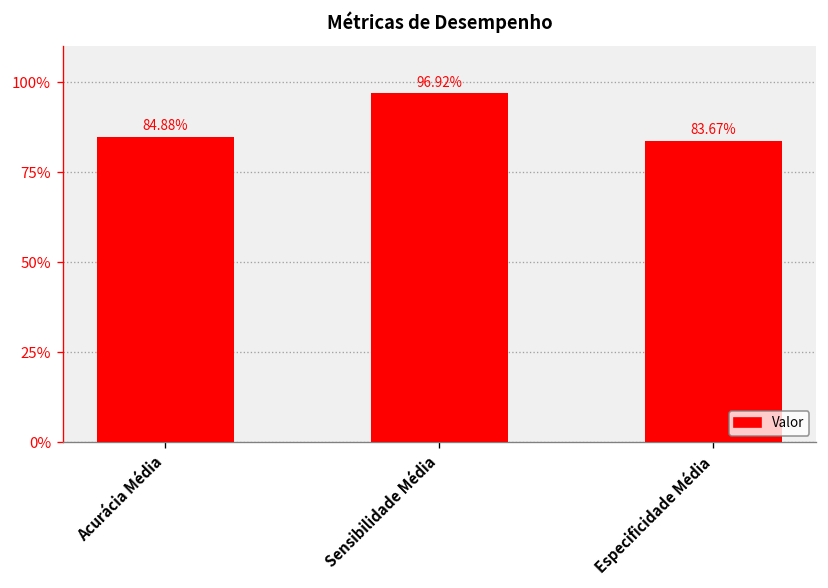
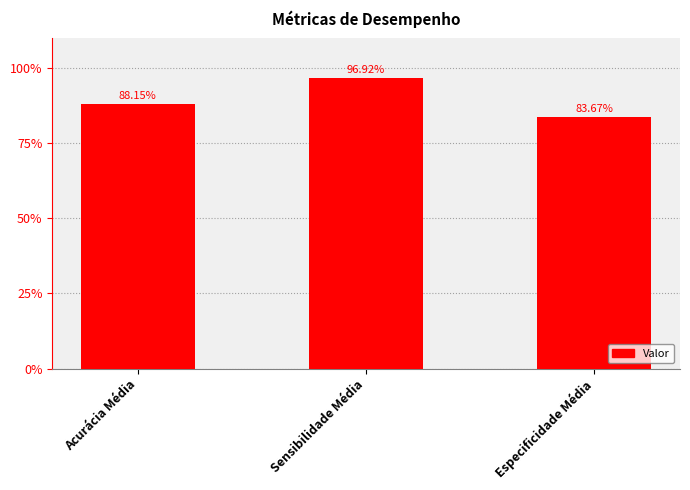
Acurácia Média: 84.88% -> 88.15%
